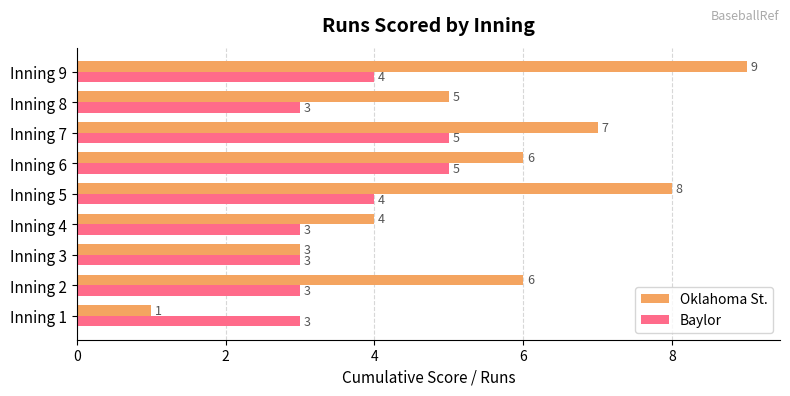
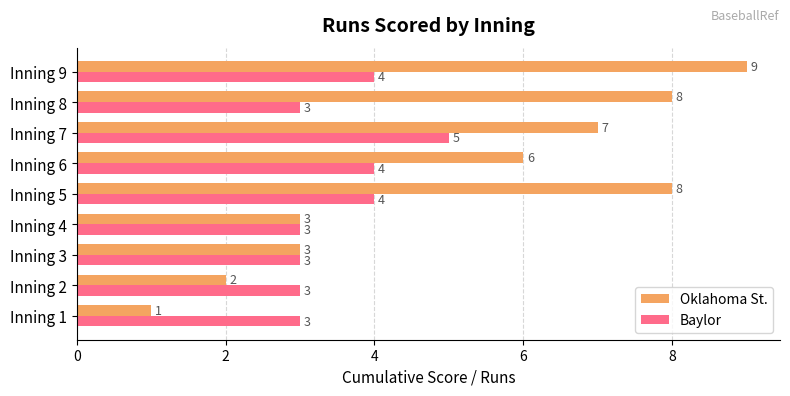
Oklahoma St., Inning 8: 5 -> 8
Baylor, Inning 6: 5 -> 4
Oklahoma St., Inning 4: 4 -> 3
Oklahoma St., Inning 2: 6 -> 2
